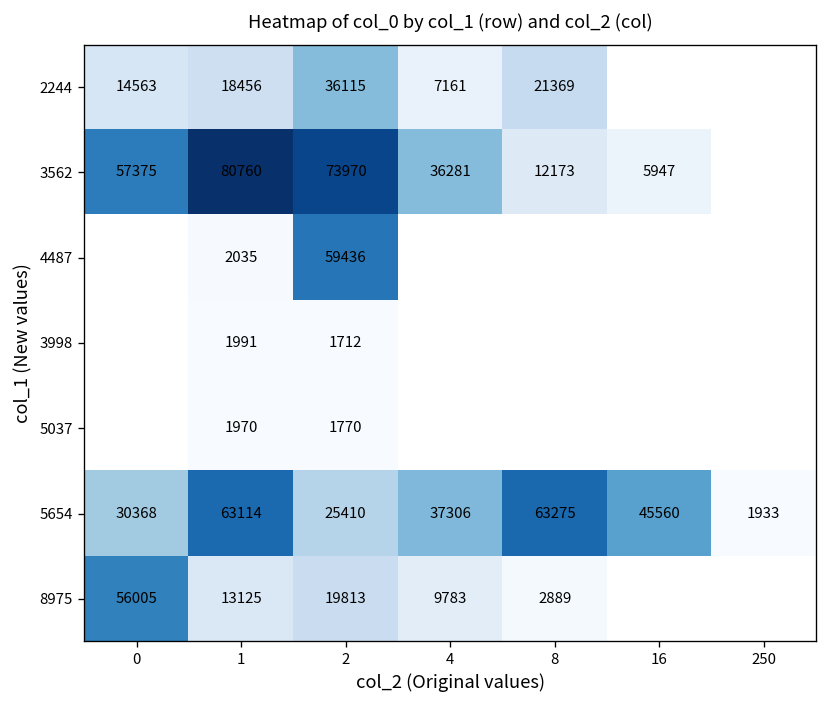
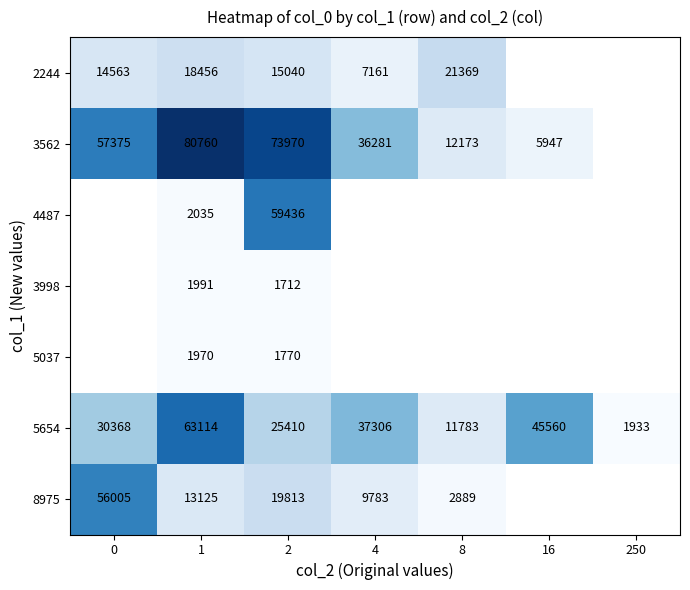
2244, 2: 36115 -> 15040
5654, 8: 63275 -> 11783
